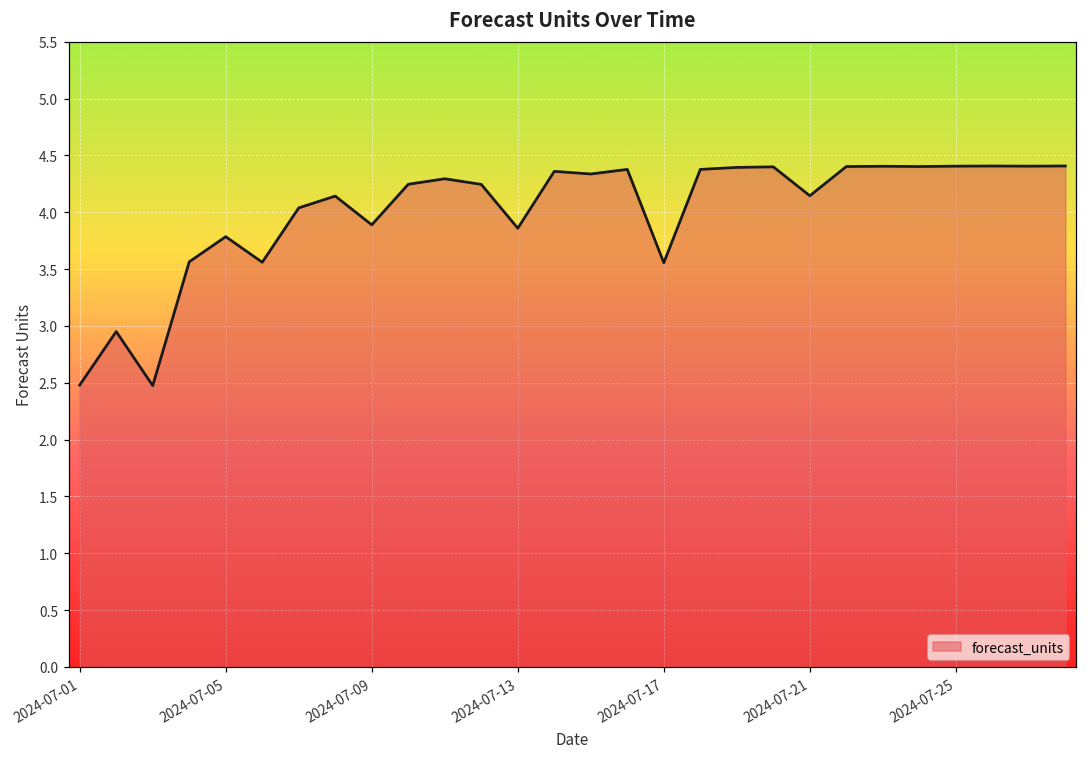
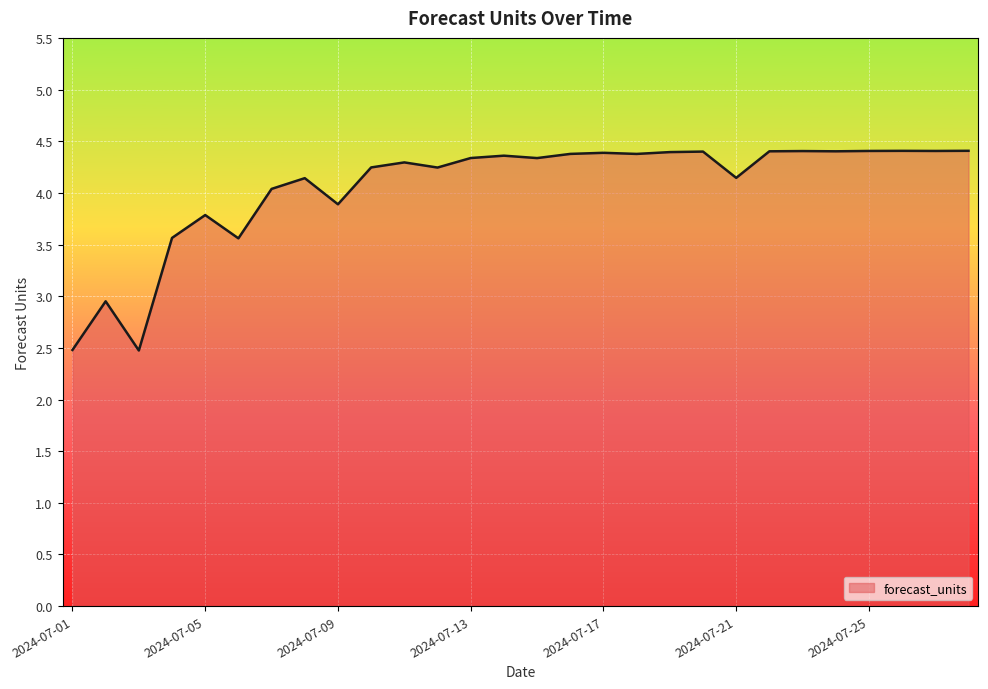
2024-07-13: 3.86 -> 4.34
2024-07-17: 3.56 -> 4.39
